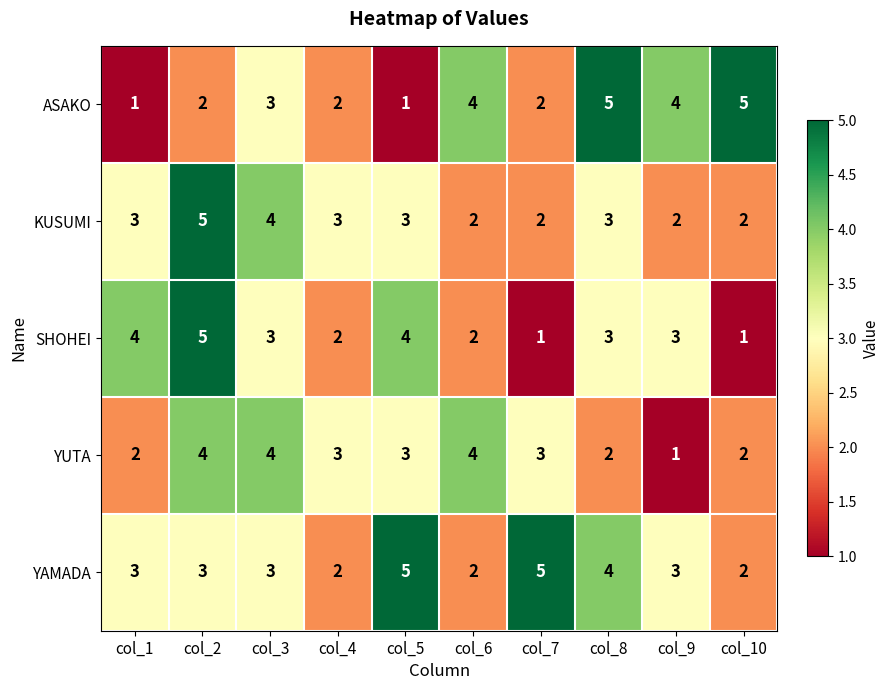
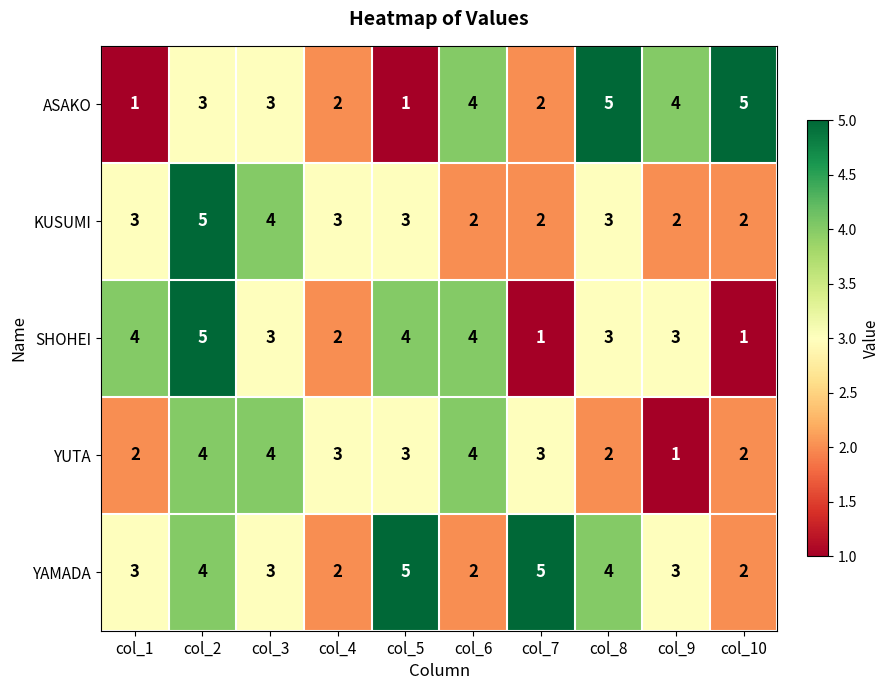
ASAKO, col_2: 2 -> 3
SHOHEI, col_6: 2 -> 4
YAMADA, col_2: 3 -> 4
